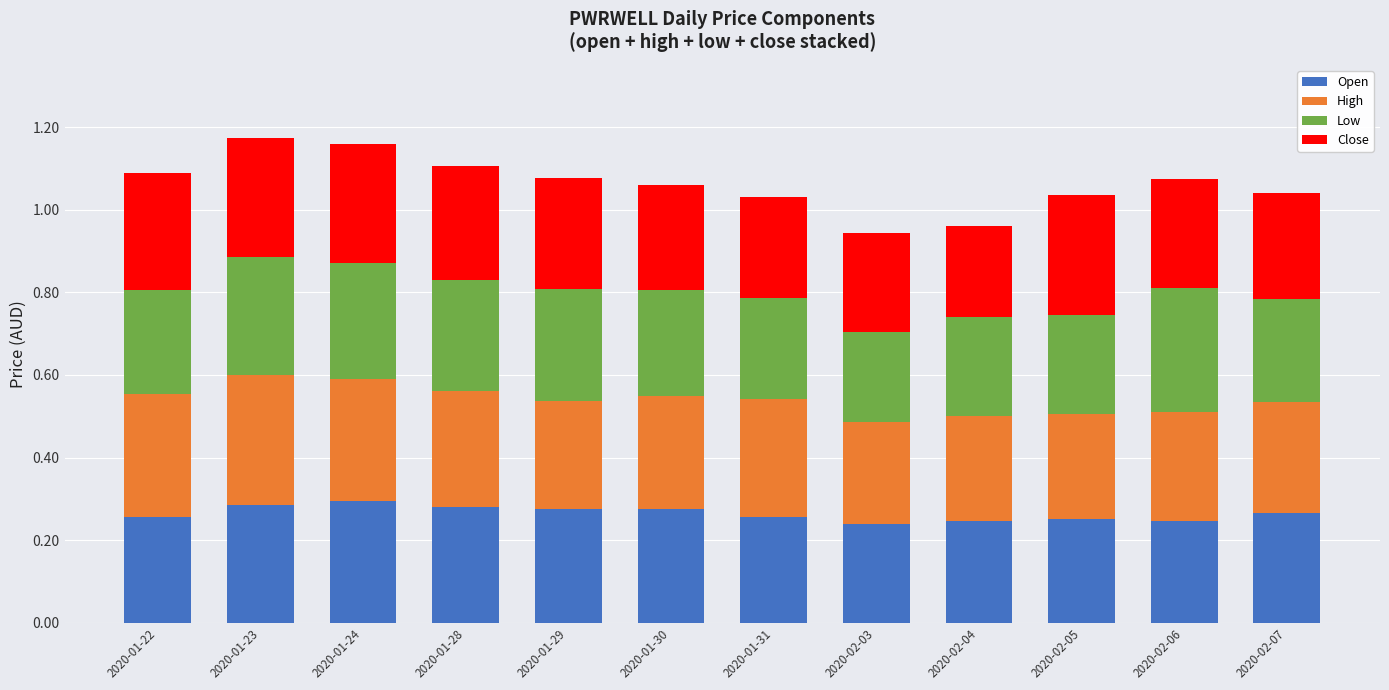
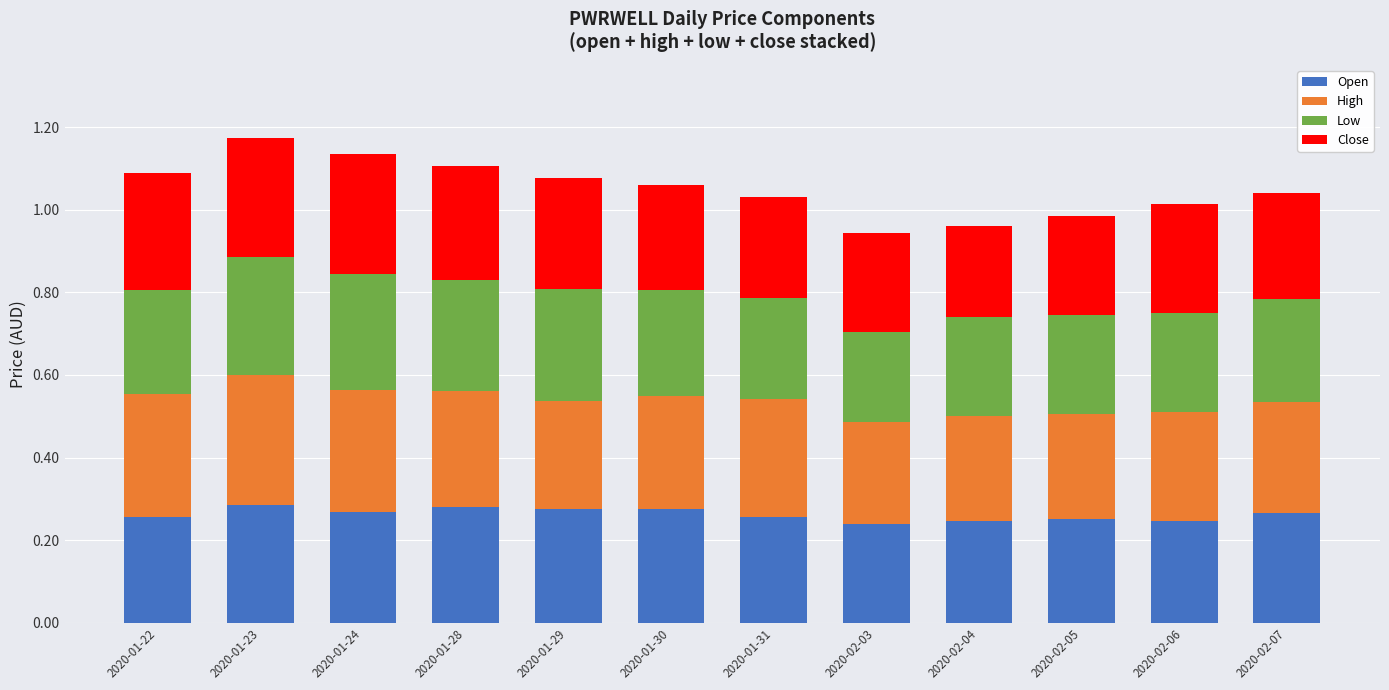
Open, 2020-01-24: 0.30 -> 0.27
Close, 2020-02-05: 0.29 -> 0.24
Low, 2020-02-06: 0.30 -> 0.24
